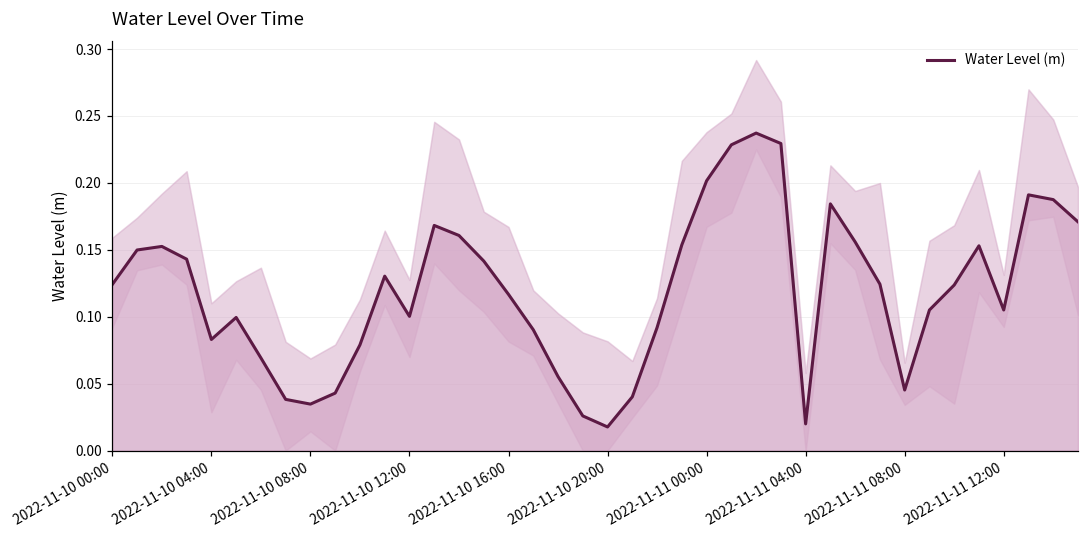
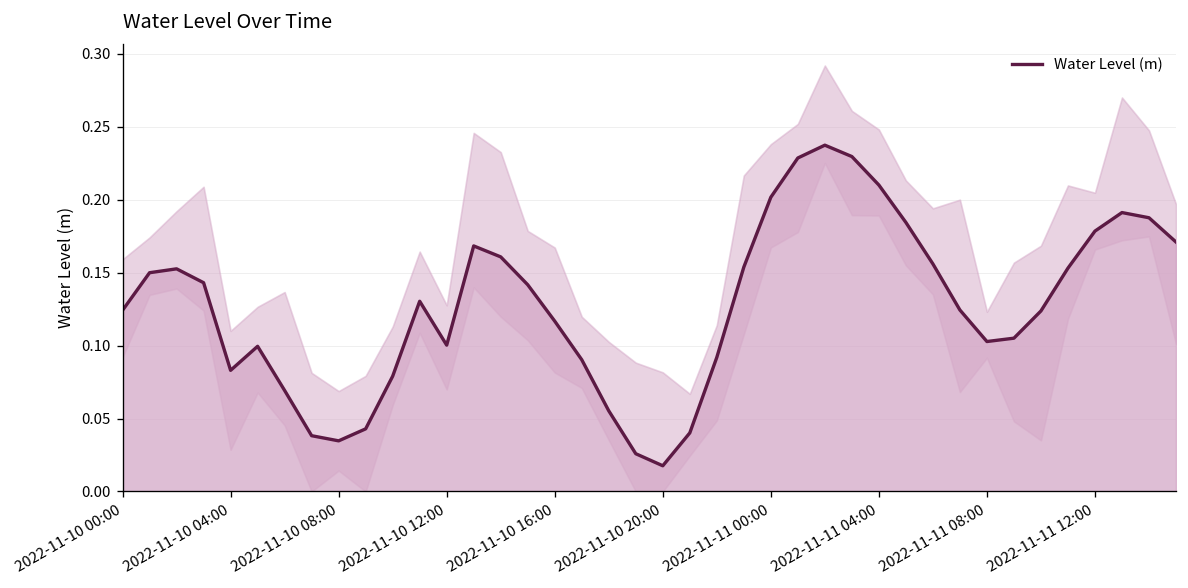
Water Level (m), 2022-11-11 04:00: 0.020 -> 0.210
Water Level (m), 2022-11-11 08:00: 0.045 -> 0.103
Water Level (m), 2022-11-11 12:00: 0.105 -> 0.178
